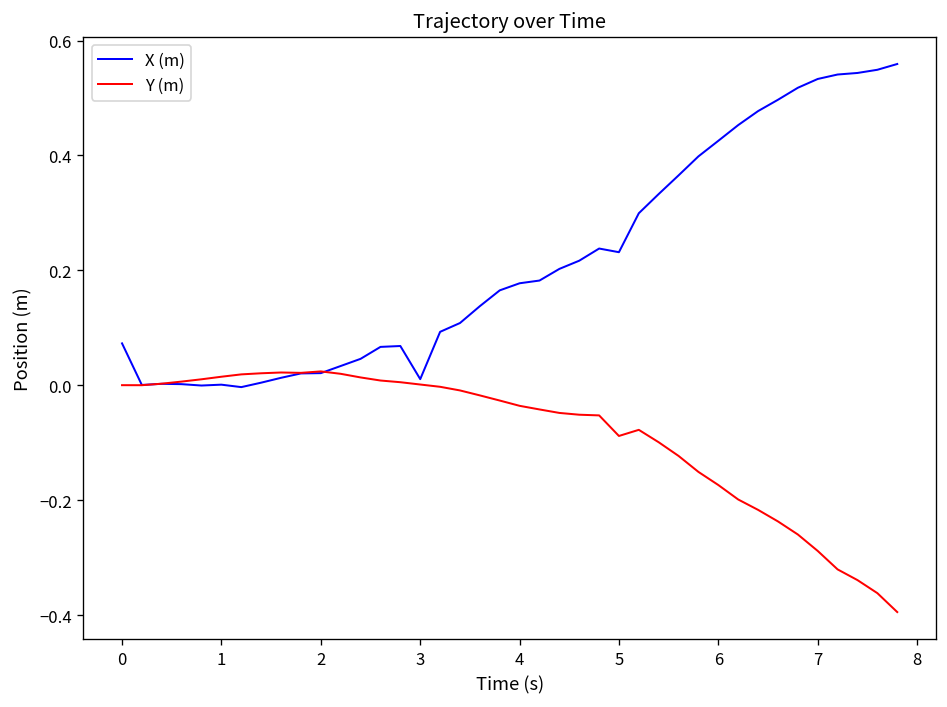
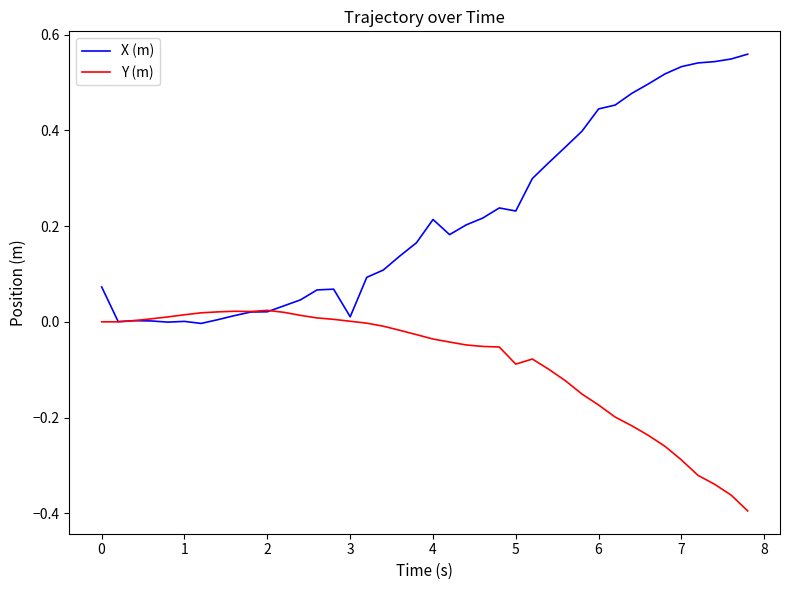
X (m), 4: 0.18 -> 0.21
X (m), 6: 0.43 -> 0.44
